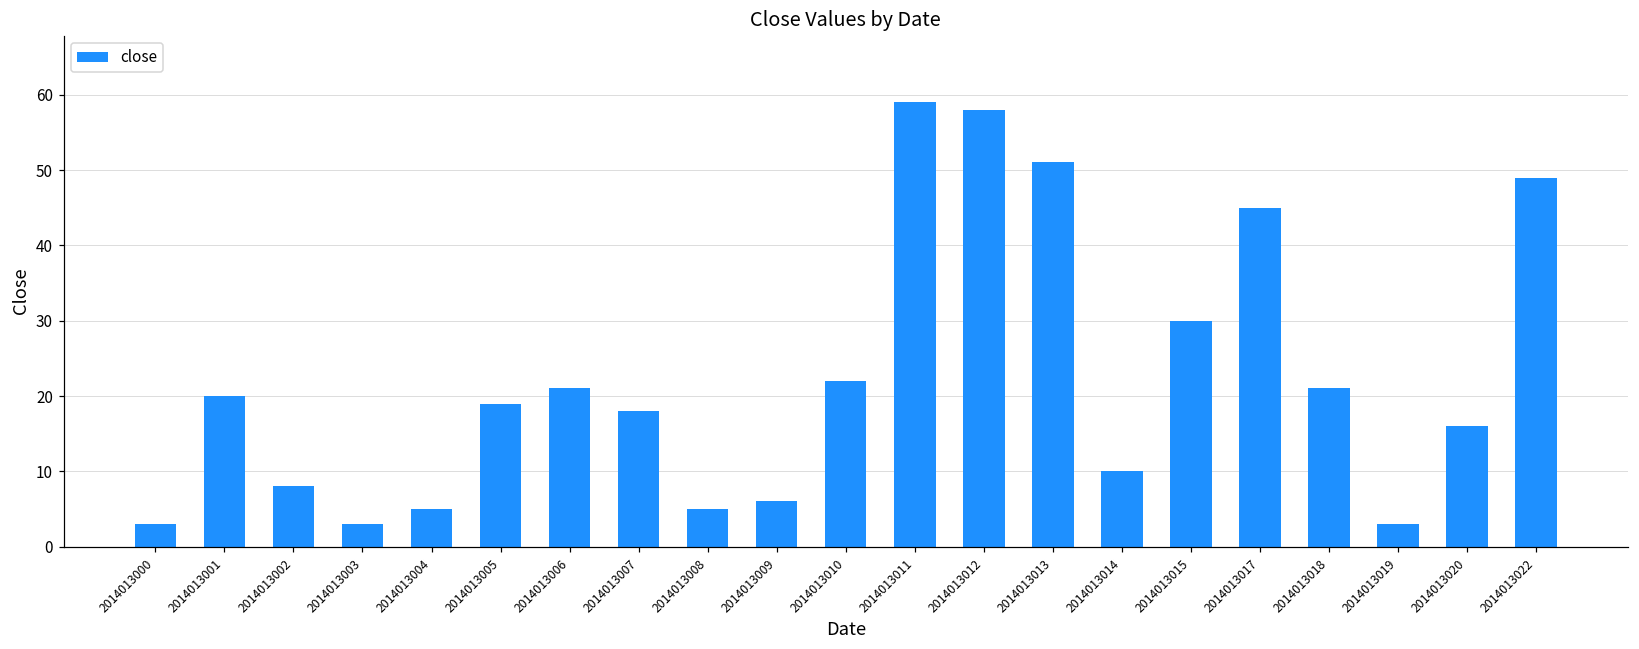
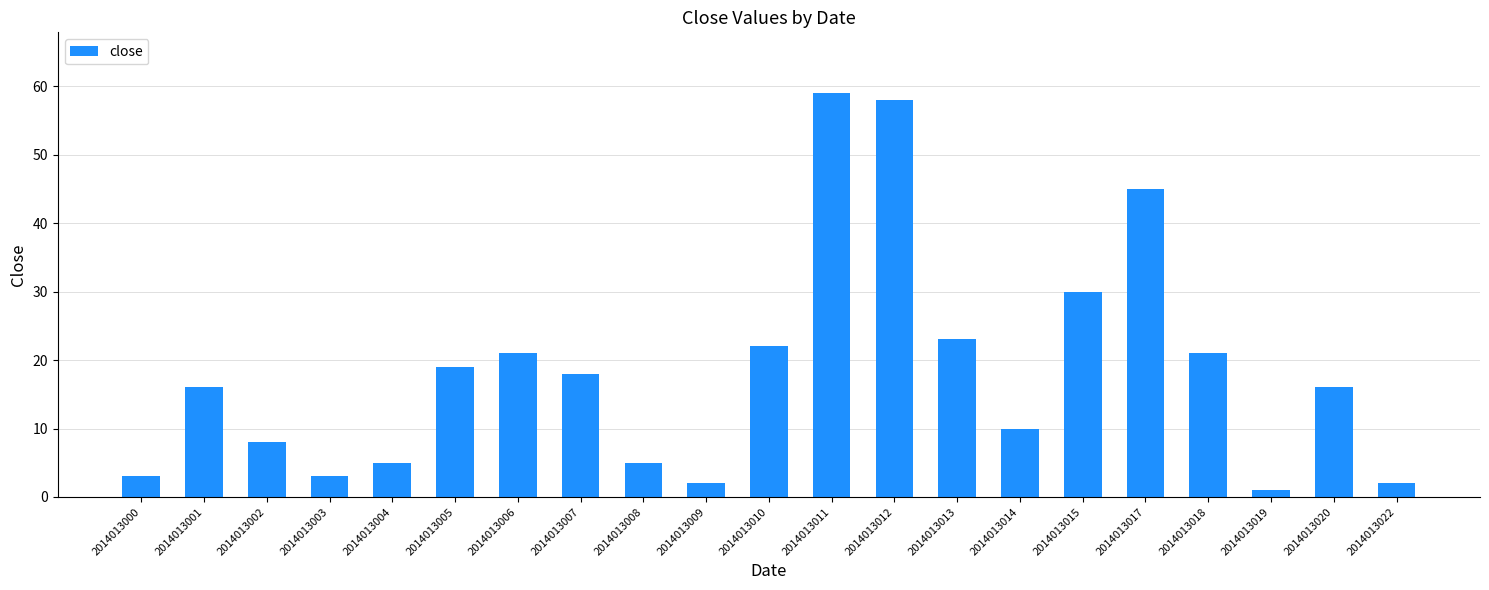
2014013001: 20 -> 16
2014013009: 6 -> 2
2014013013: 51 -> 23
2014013019: 3 -> 1
2014013022: 49 -> 2
